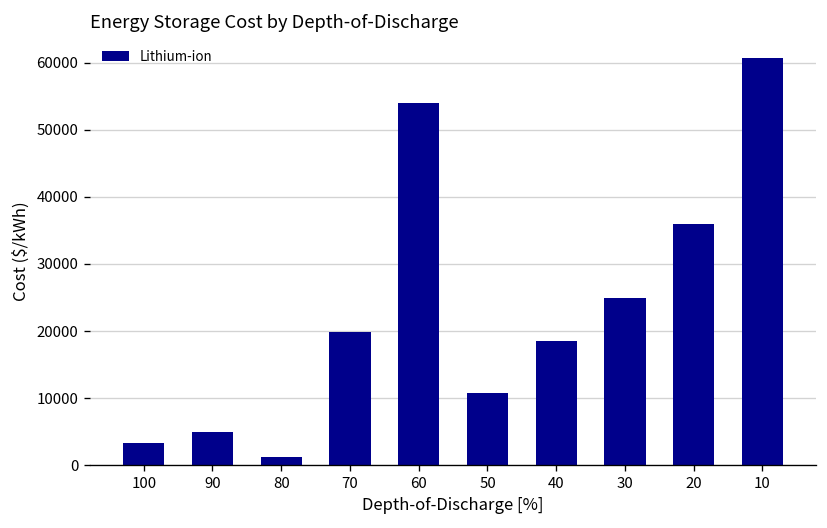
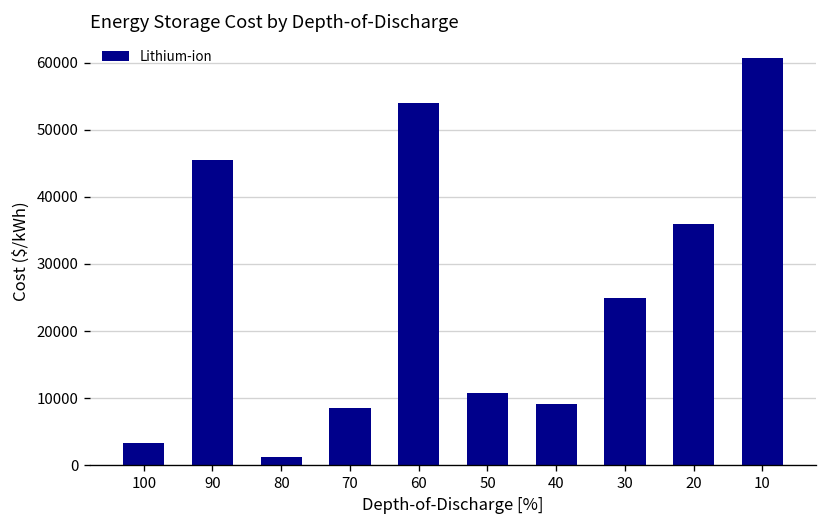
90: 5000 -> 45000
70: 20000 -> 9000
40: 19000 -> 9000
